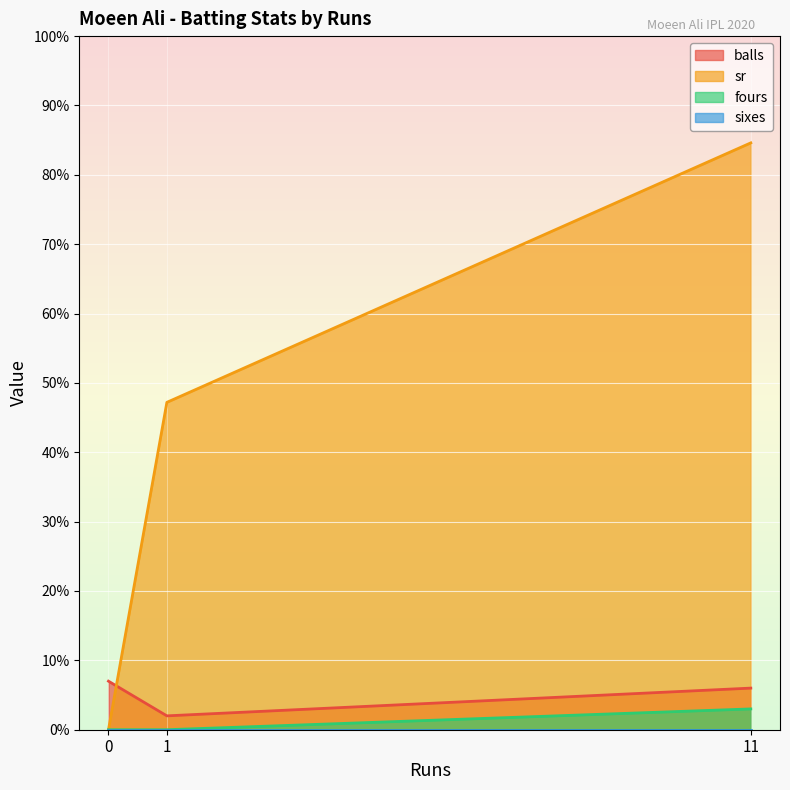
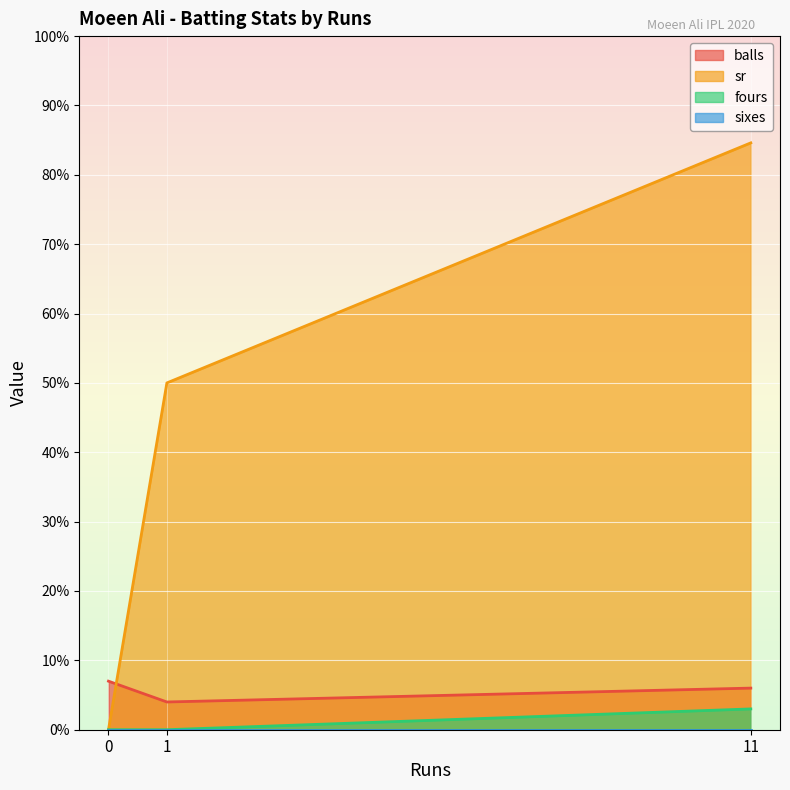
balls, 1: 2% -> 4%
sr, 1: 47% -> 50%
